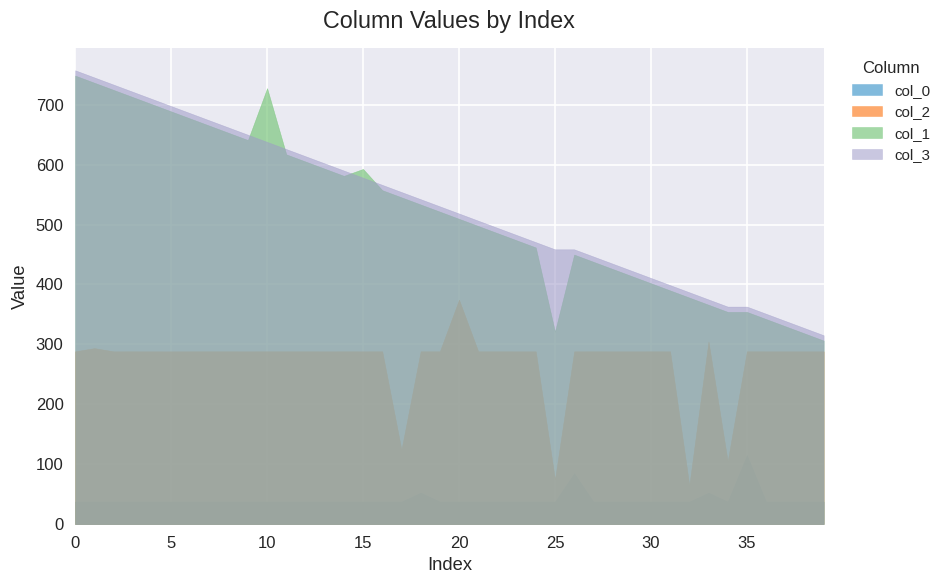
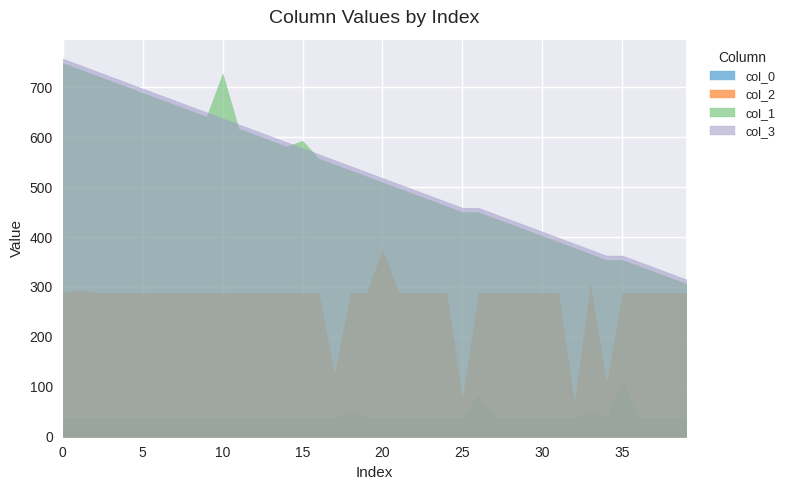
col_1, 25: 320 -> 450
